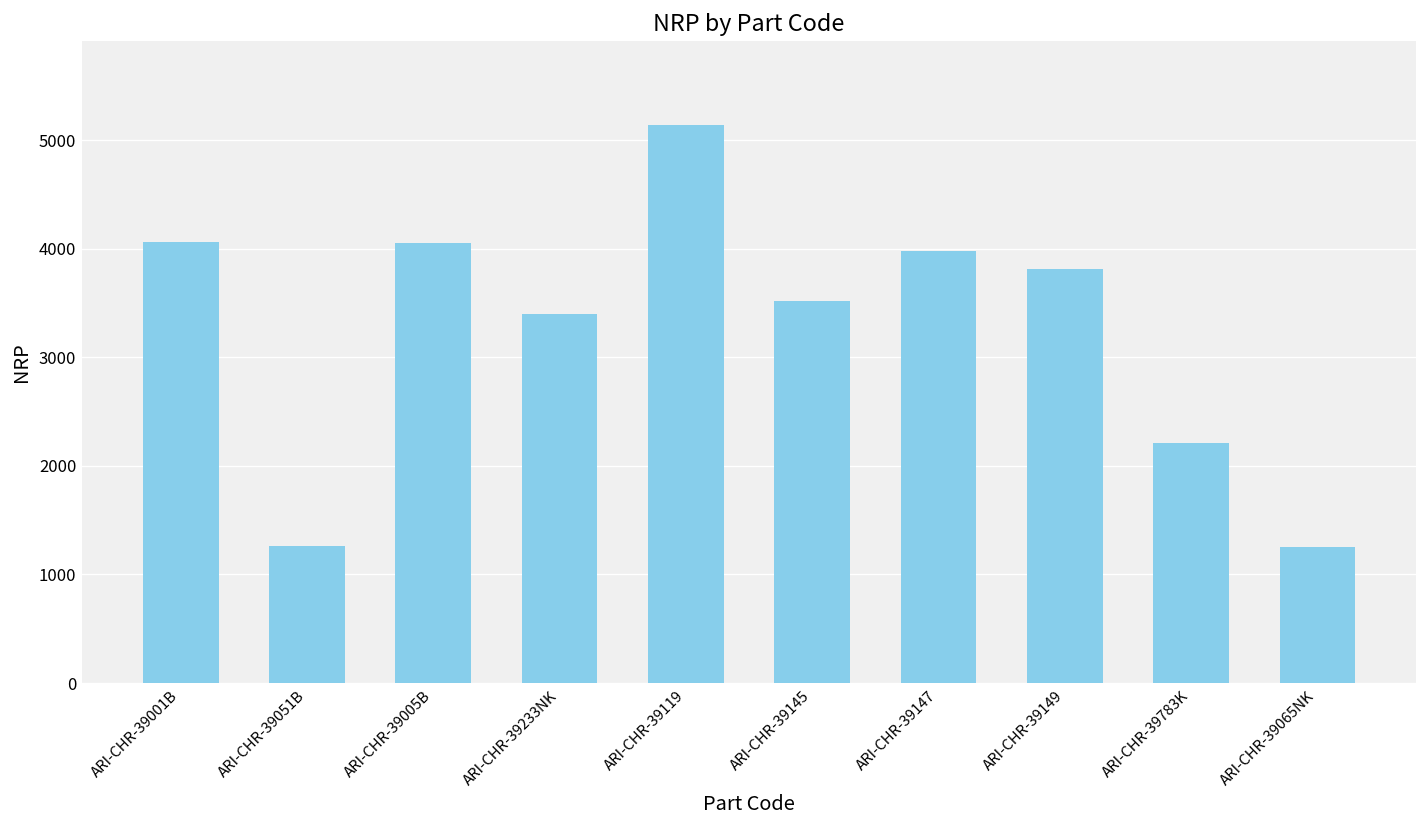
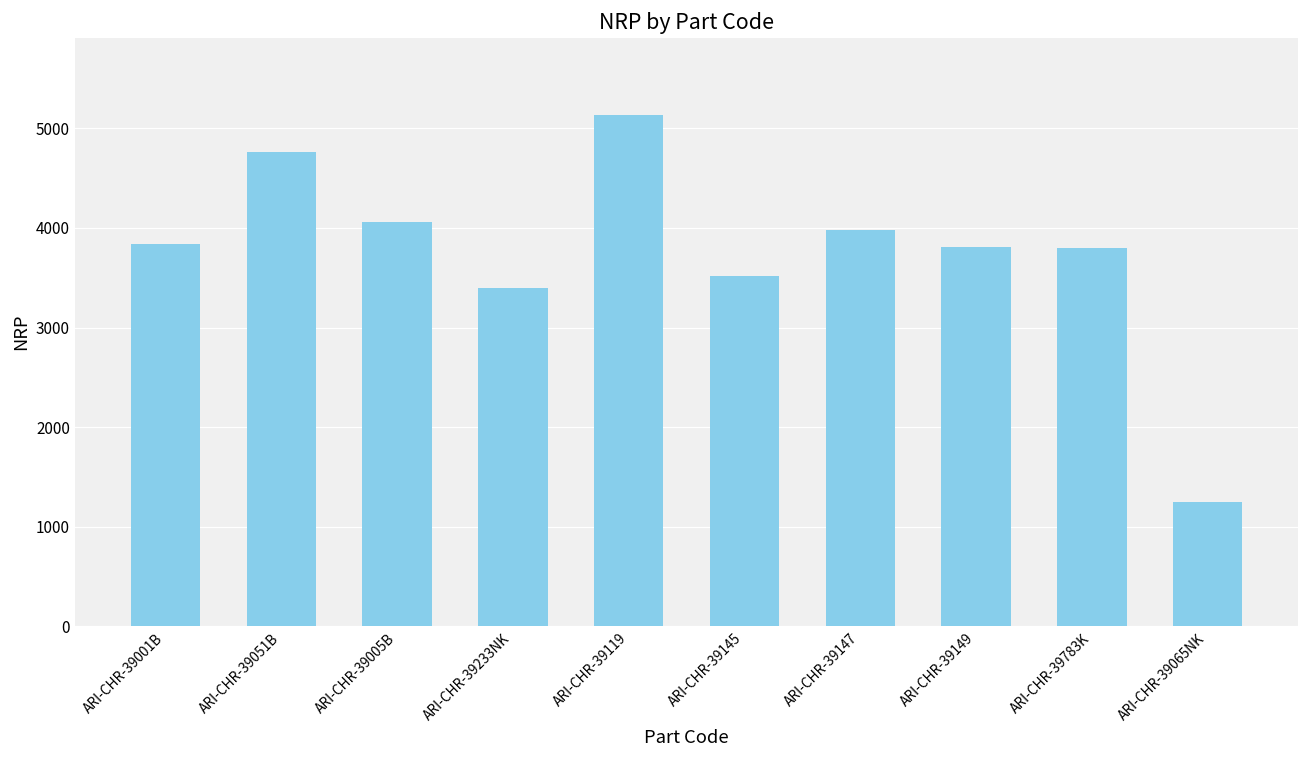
ARI-CHR-39001B: 4100 -> 3800
ARI-CHR-39051B: 1300 -> 4800
ARI-CHR-39783K: 2200 -> 3800
